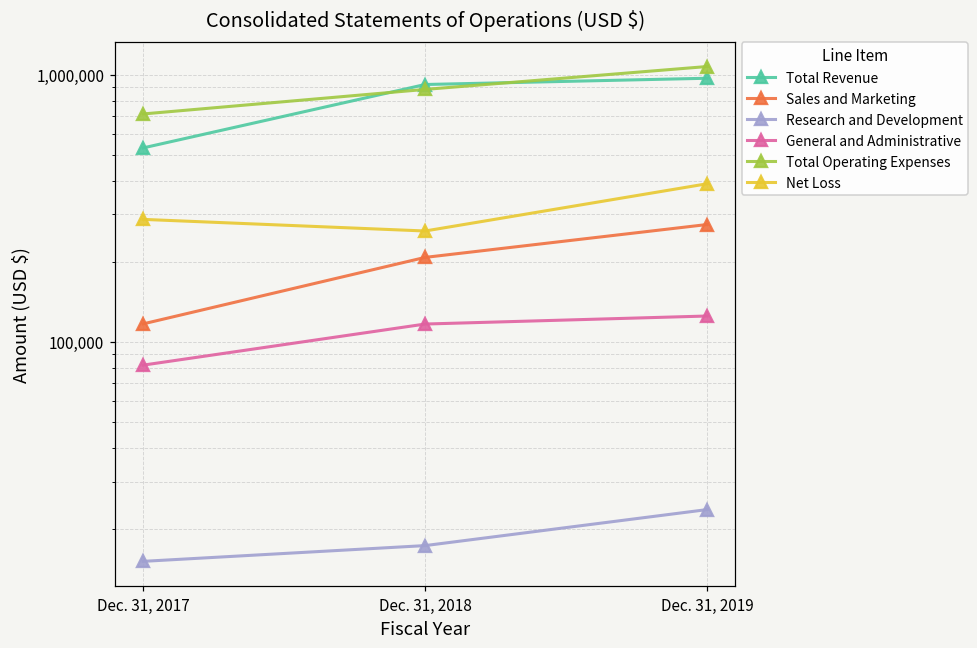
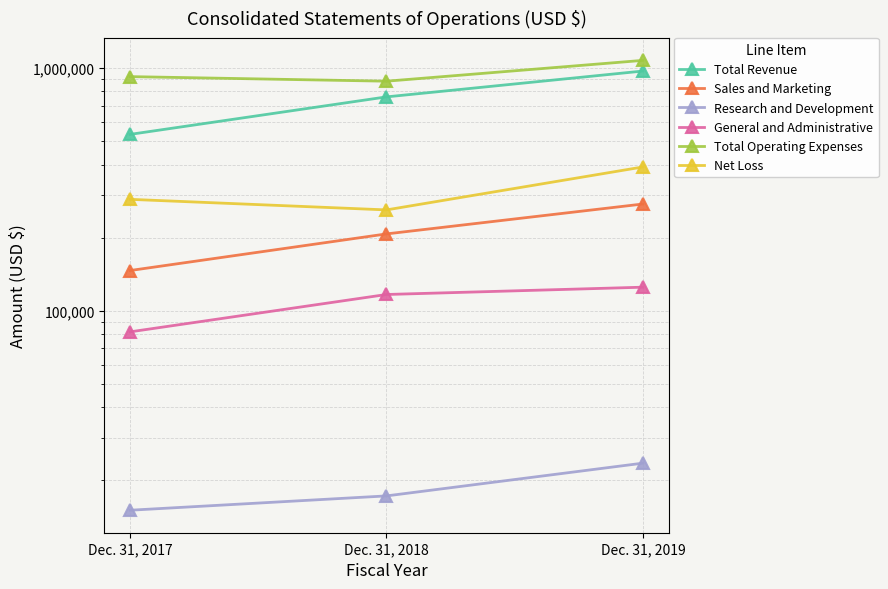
Sales and Marketing, Dec. 31, 2017: 120,000 -> 150,000
Total Operating Expenses, Dec. 31, 2017: 710,000 -> 920,000
Total Revenue, Dec. 31, 2018: 920,000 -> 760,000
